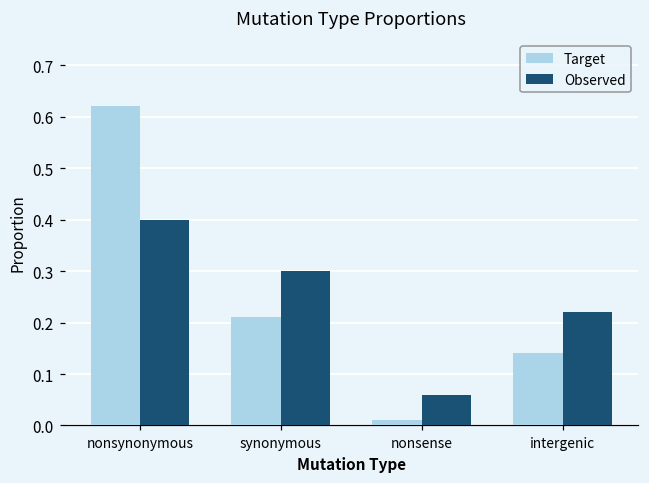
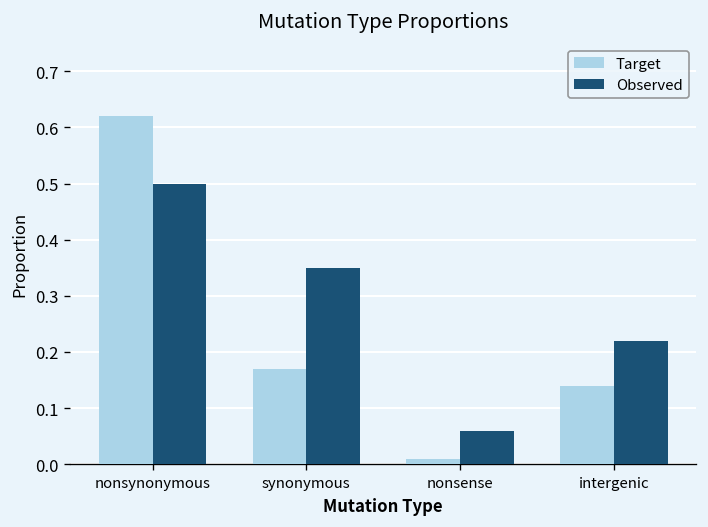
Observed, nonsynonymous: 0.4 -> 0.5
Target, synonymous: 0.21 -> 0.17
Observed, synonymous: 0.30 -> 0.35
